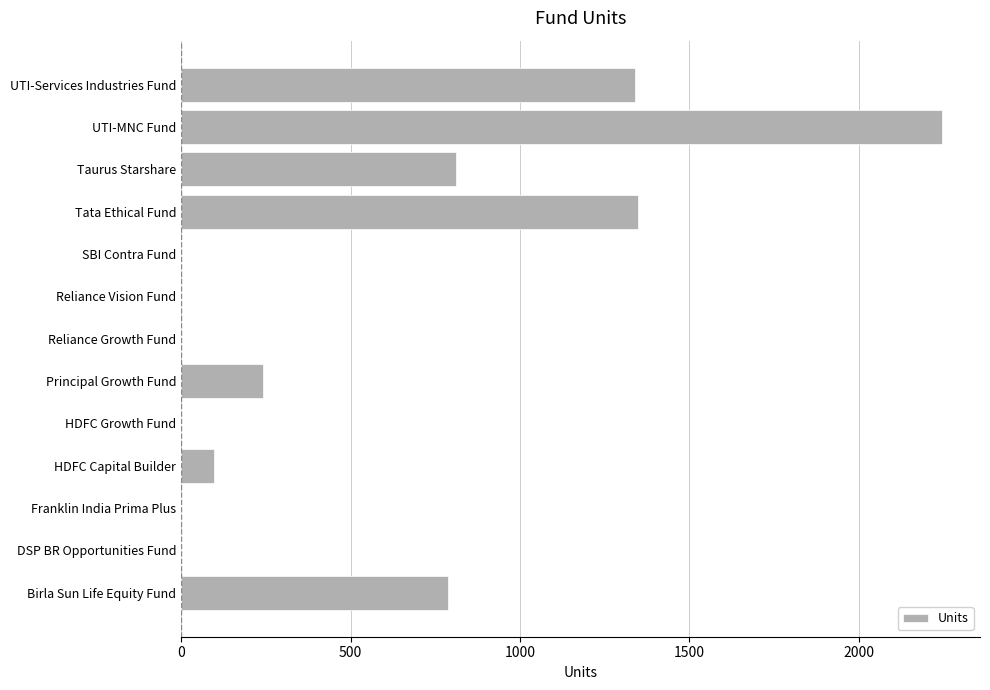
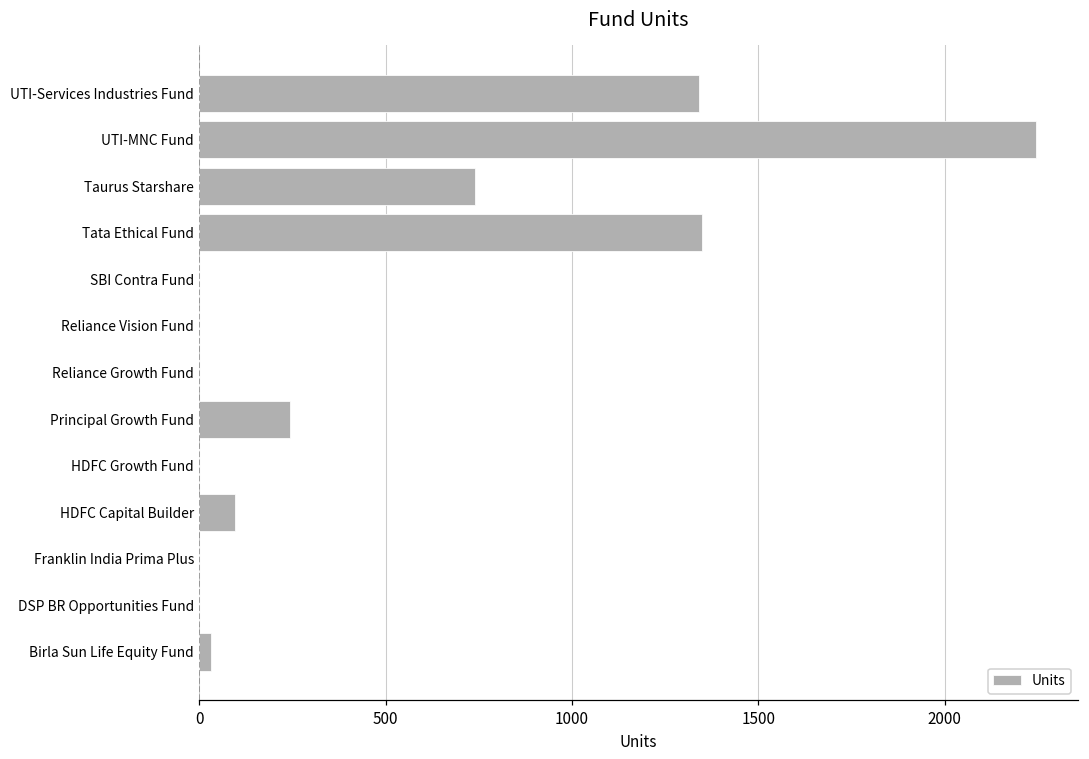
Taurus Starshare: 810 -> 740
Birla Sun Life Equity Fund: 790 -> 30
